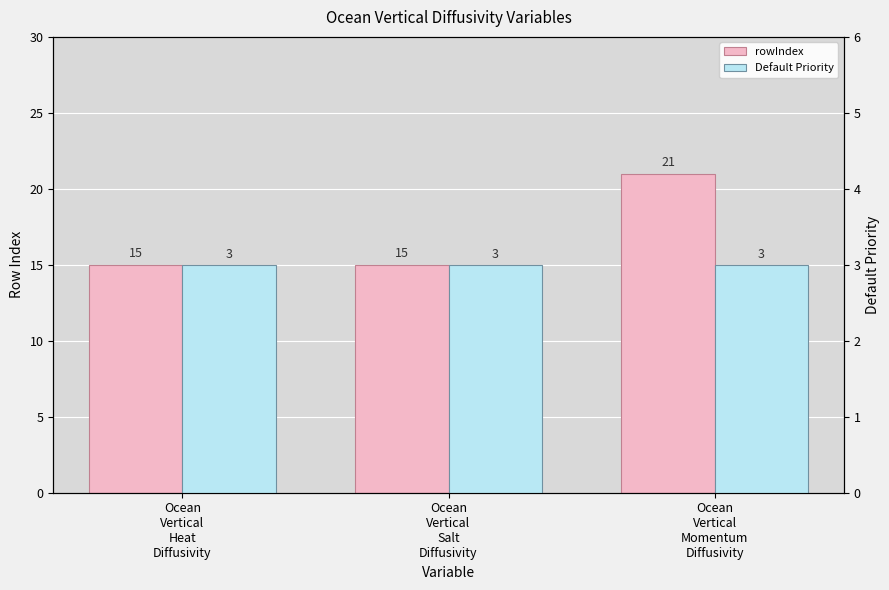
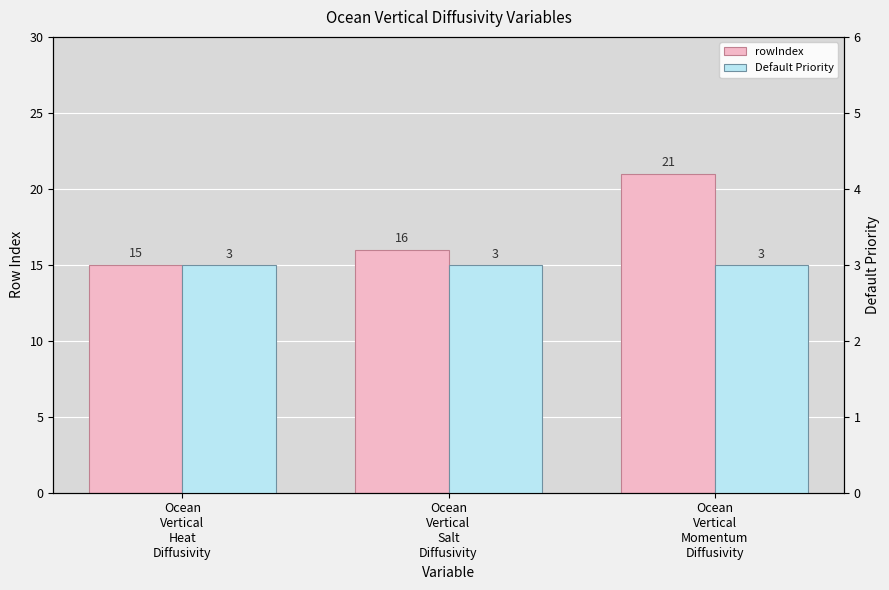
rowIndex, Ocean Vertical Salt Diffusivity: 15 -> 16
